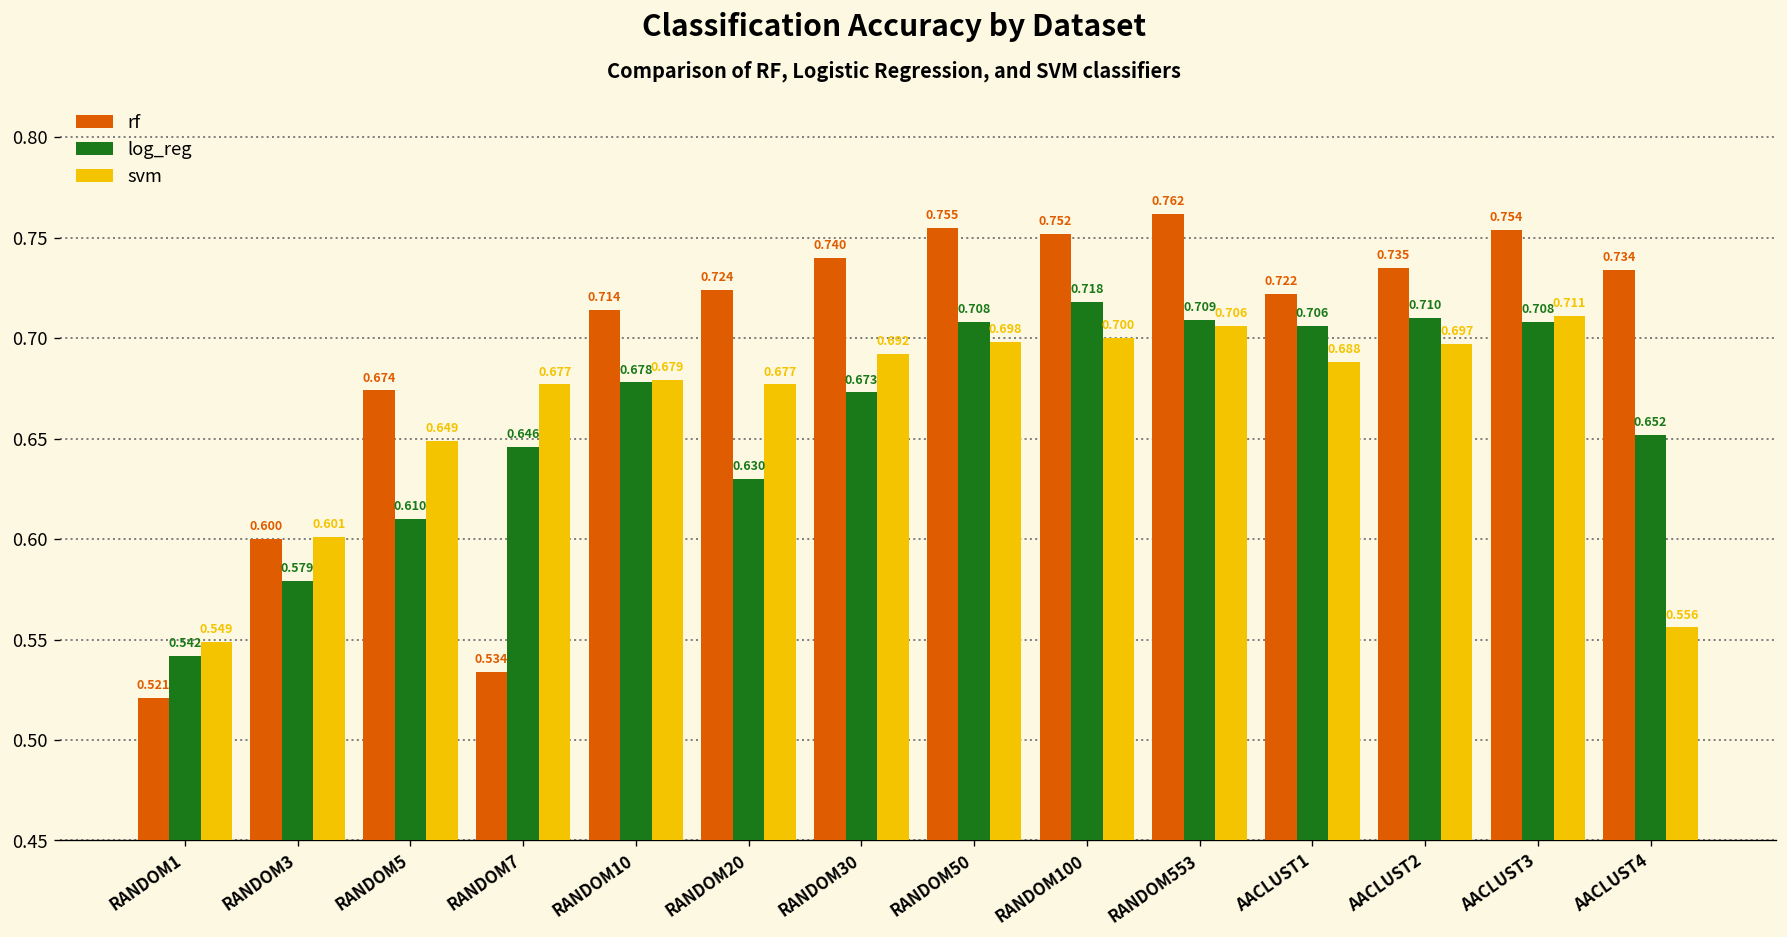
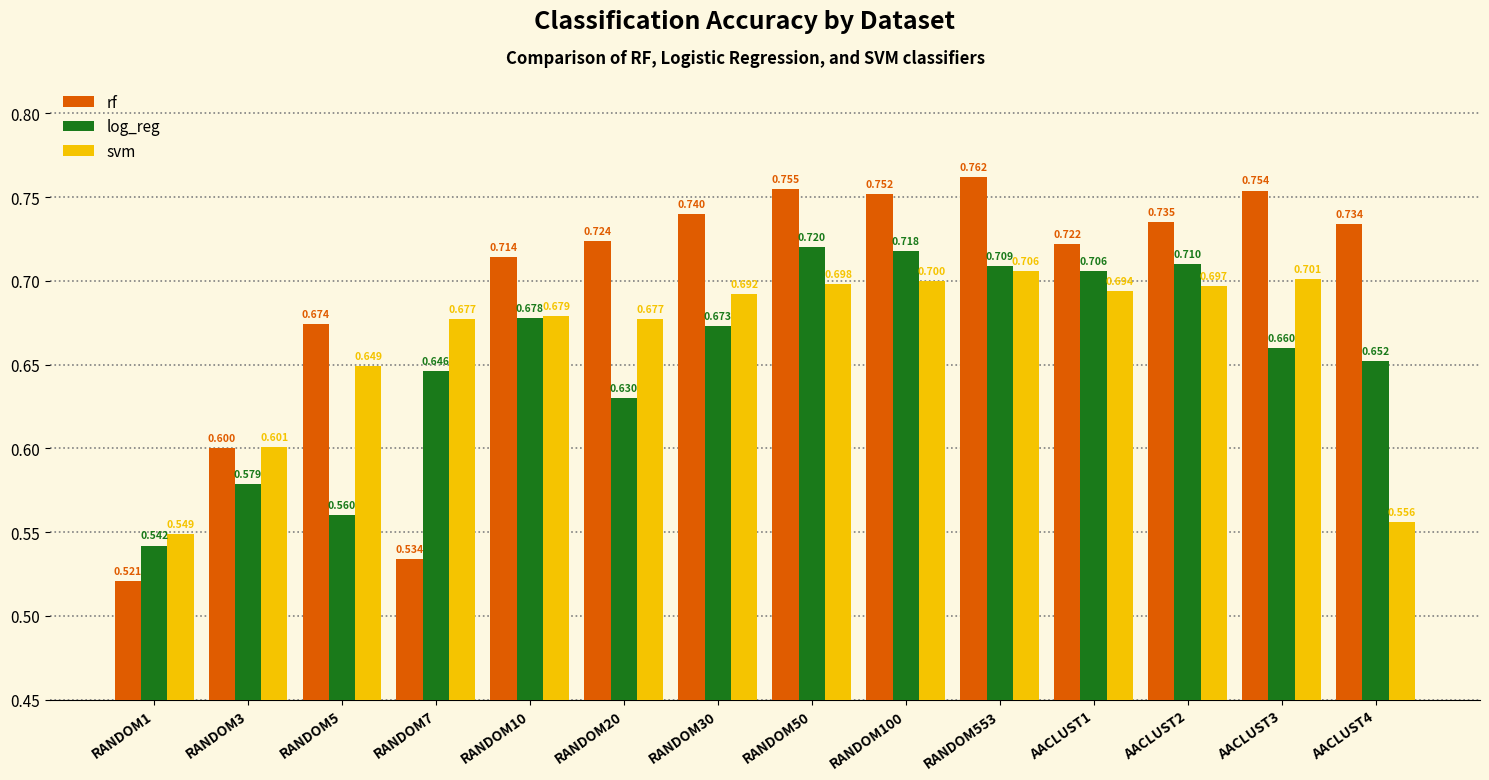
log_reg, RANDOM5: 0.610 -> 0.560
log_reg, RANDOM50: 0.708 -> 0.720
svm, AACLUST1: 0.688 -> 0.694
log_reg, AACLUST3: 0.708 -> 0.660
svm, AACLUST3: 0.711 -> 0.701
